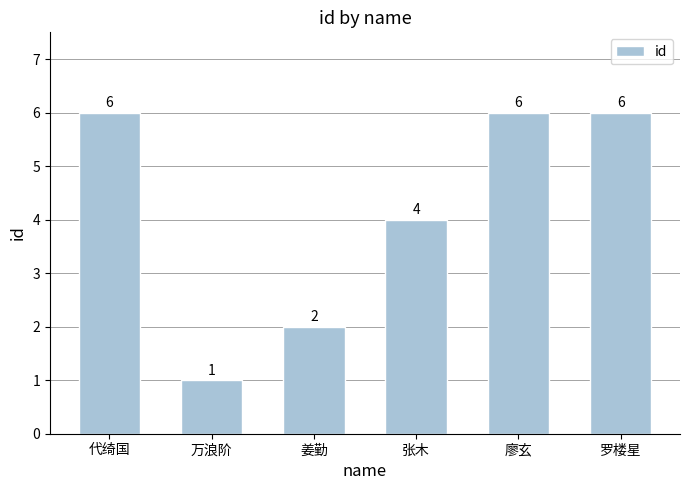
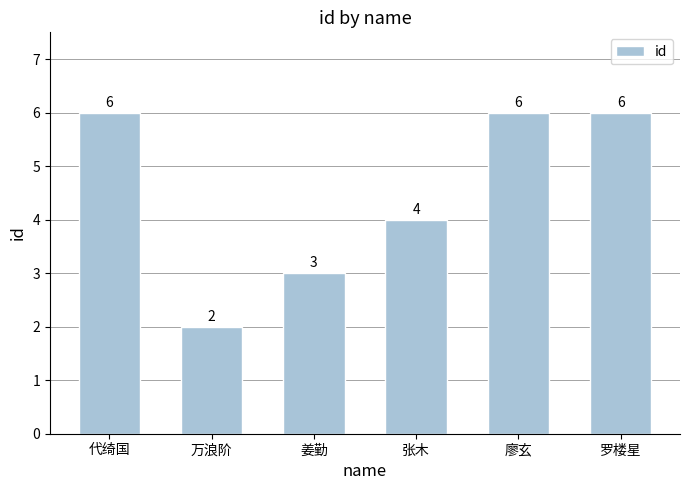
万浪阶: 1 -> 2
姜勤: 2 -> 3
